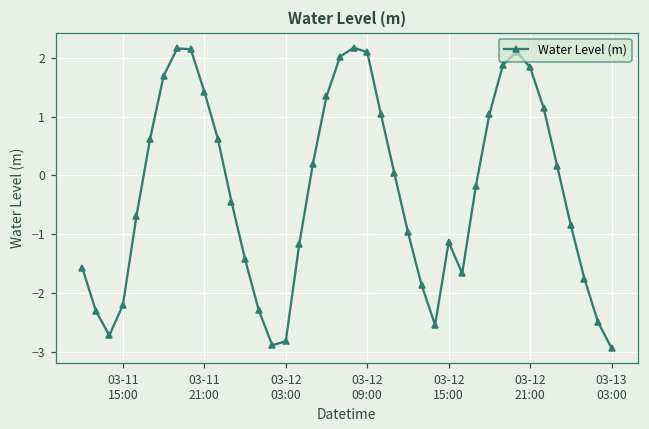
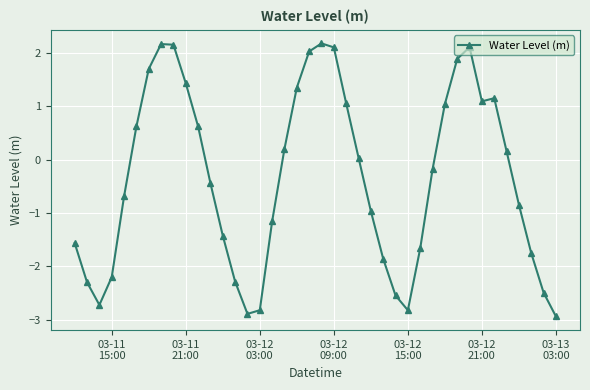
03-12 15:00: -1.1 -> -2.8
03-12 21:00: 1.8 -> 1.1
